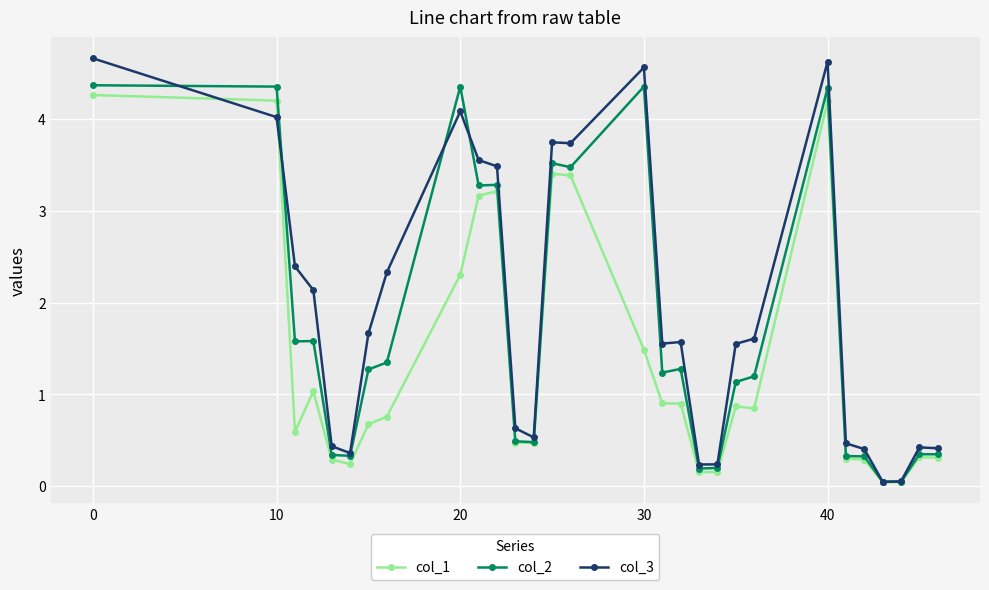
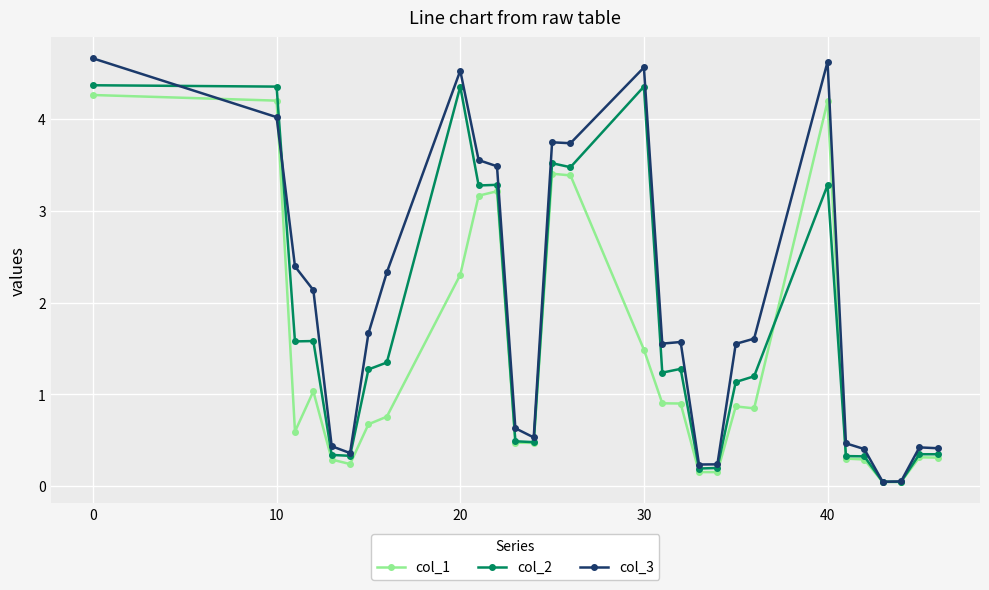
col_3, 20: 4.1 -> 4.5
col_2, 40: 4.3 -> 3.3
